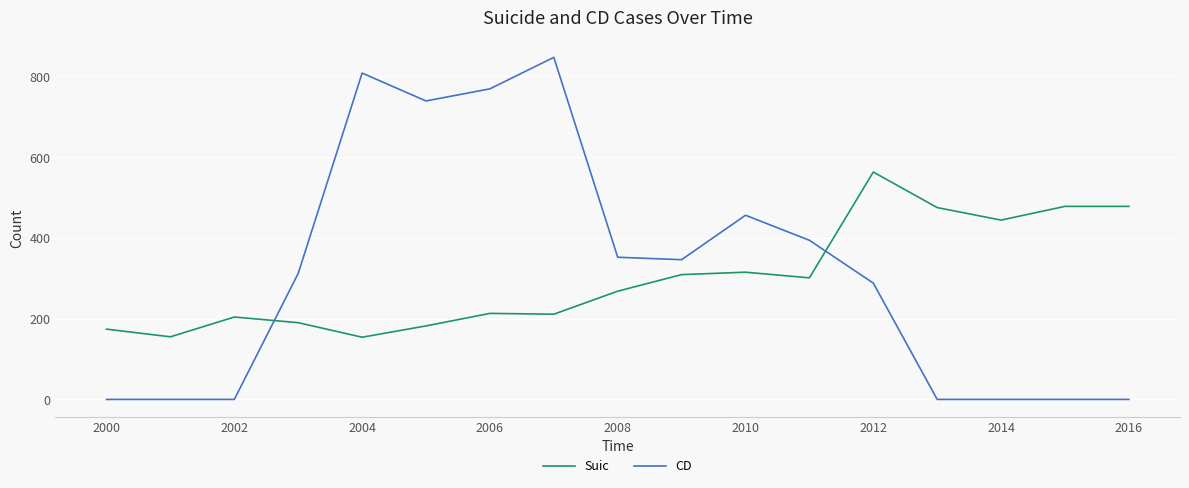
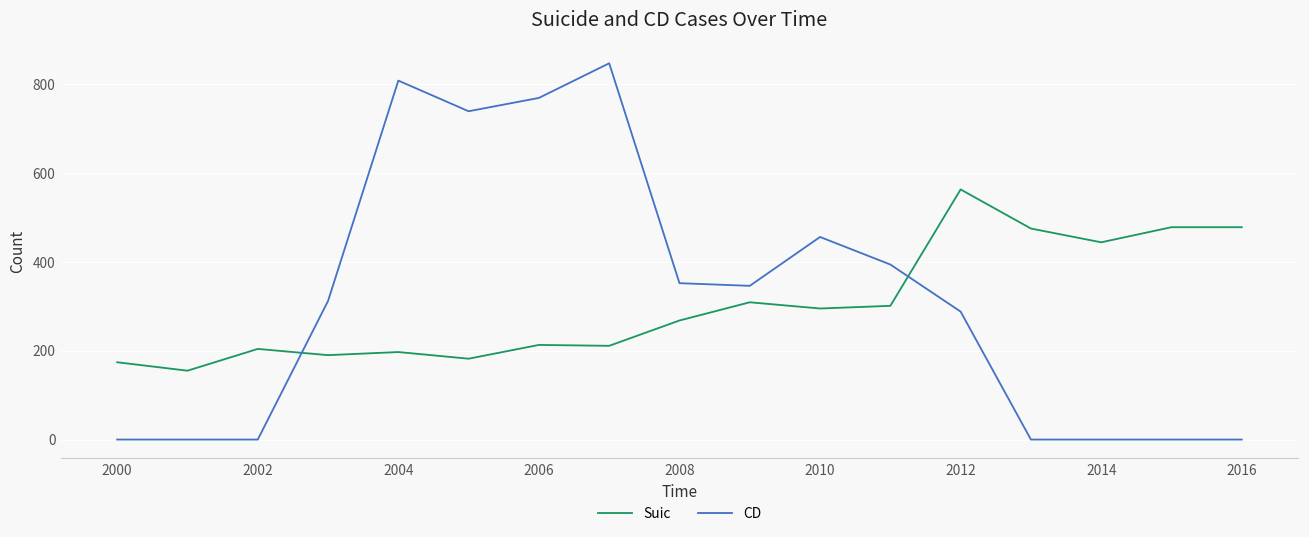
Suic, 2004: 150 -> 200
Suic, 2010: 320 -> 300
